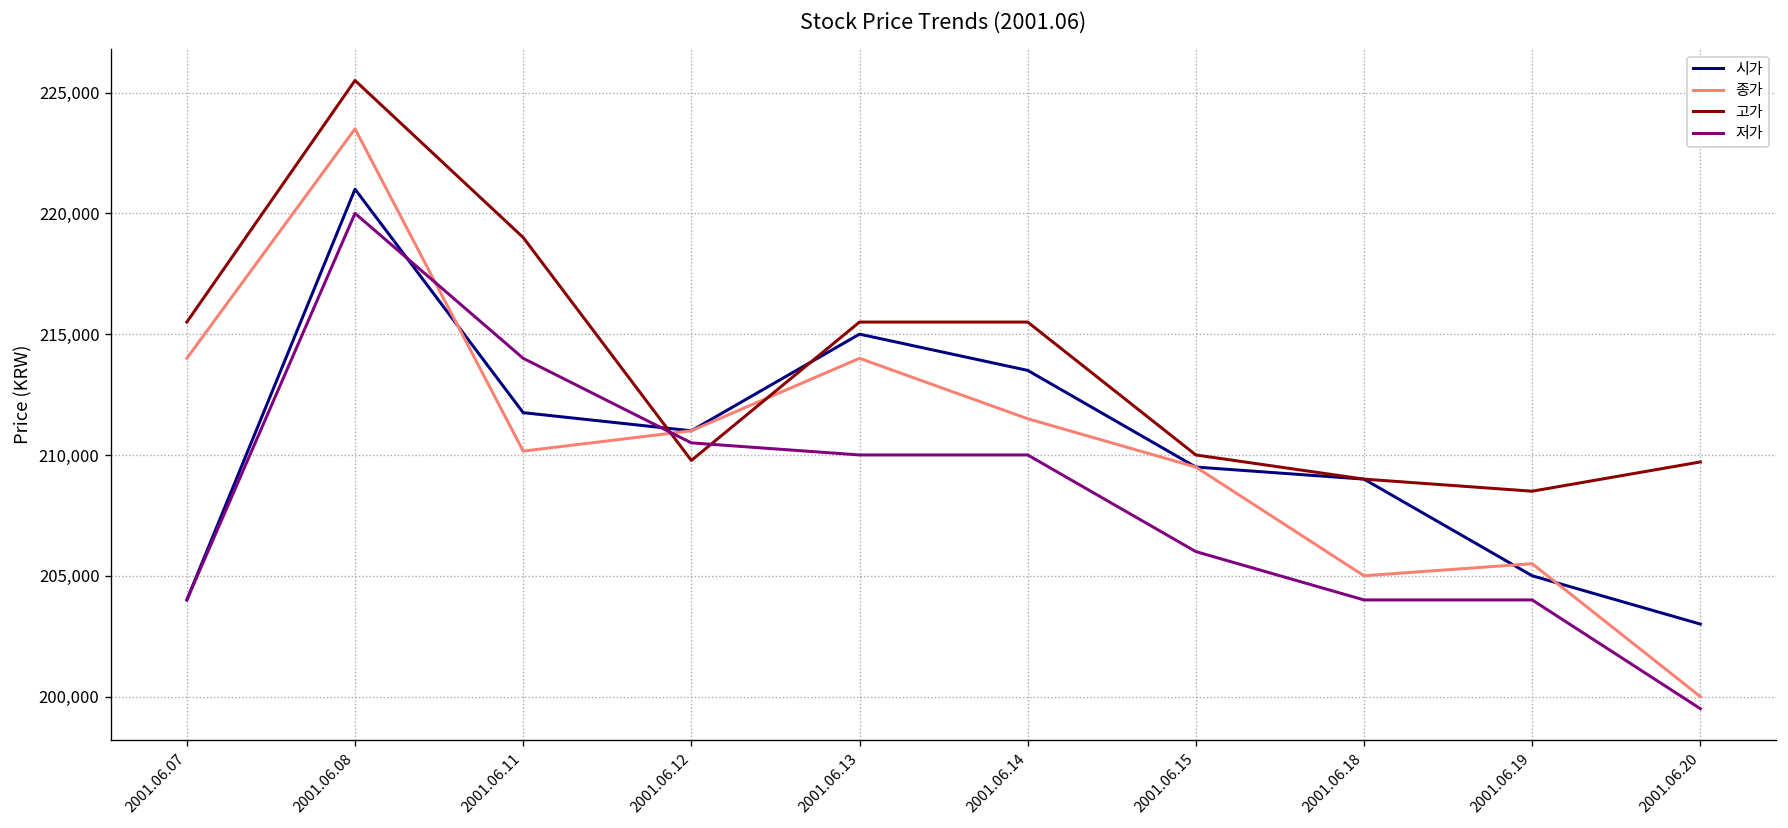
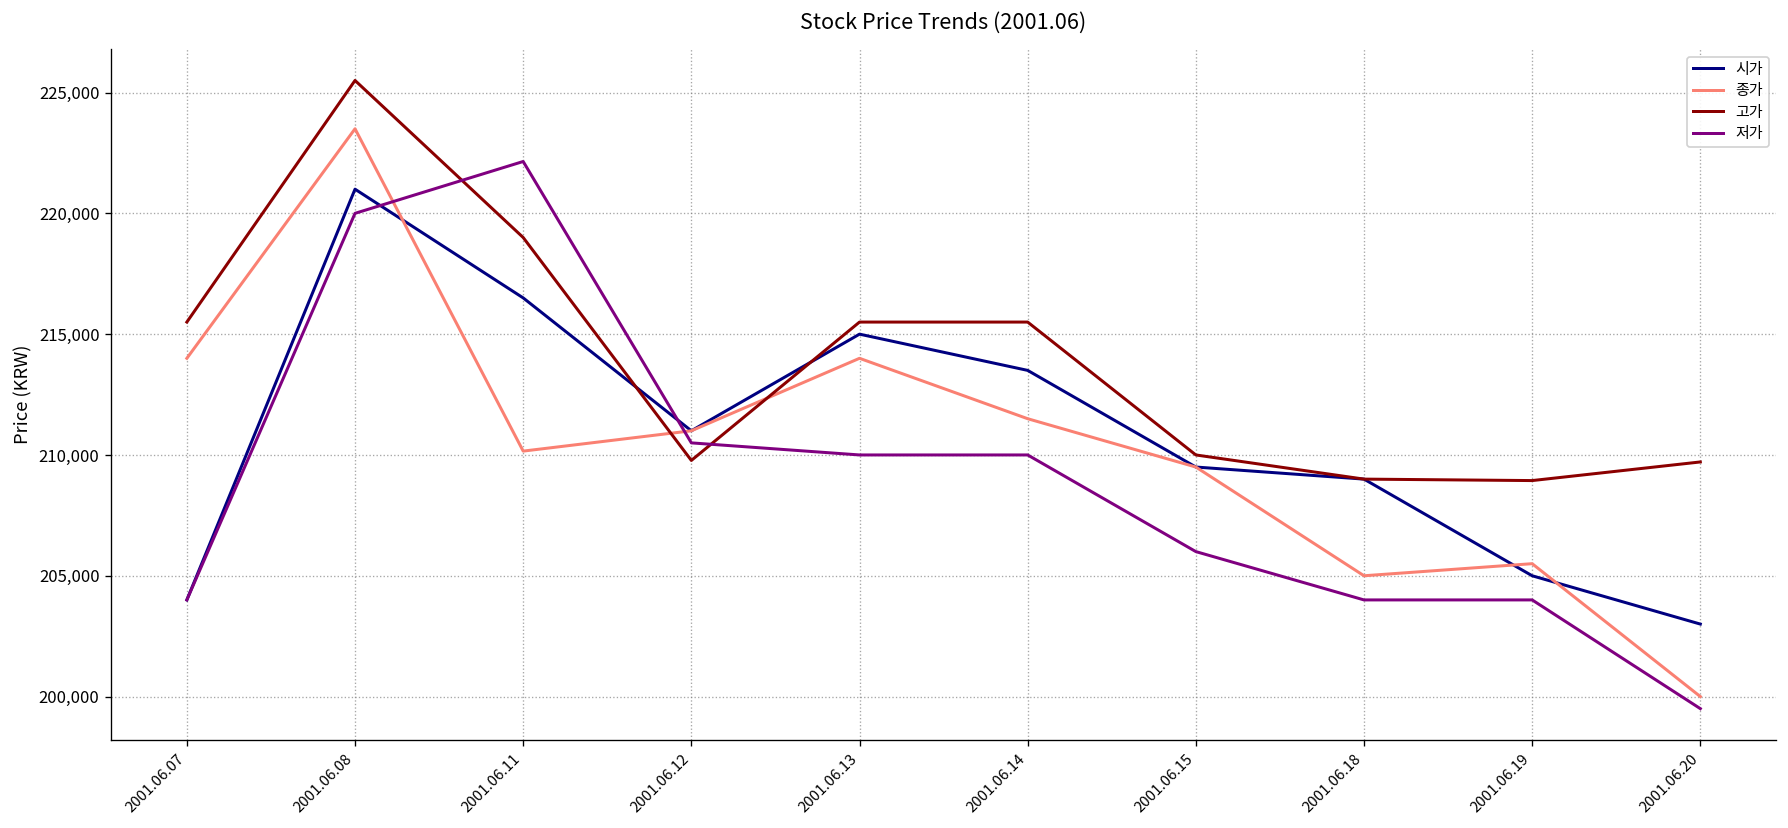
시가, 2001.06.11: 211,800 -> 216,500
저가, 2001.06.11: 214,000 -> 222,100
고가, 2001.06.19: 208,500 -> 208,900
